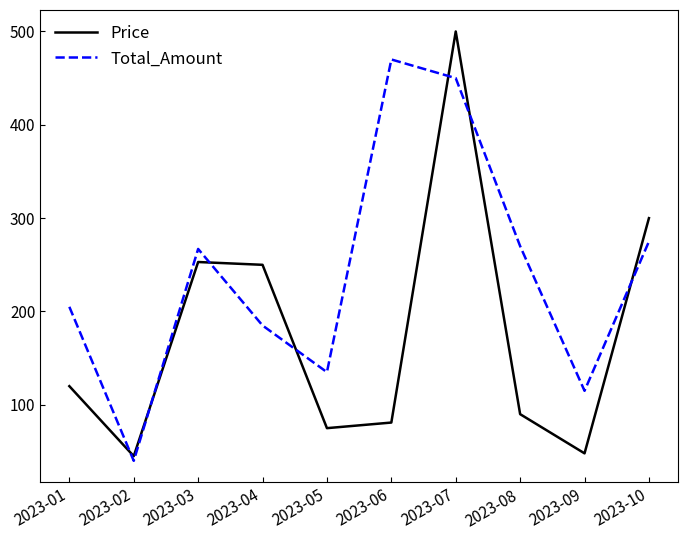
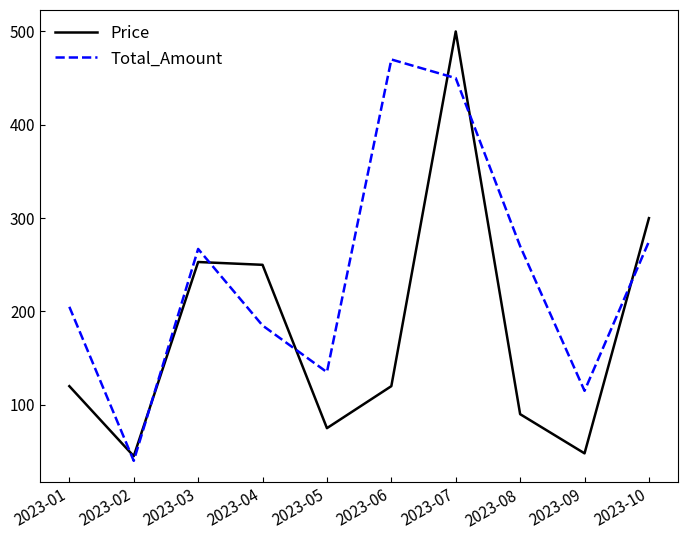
Price, 2023-06: 80 -> 120
